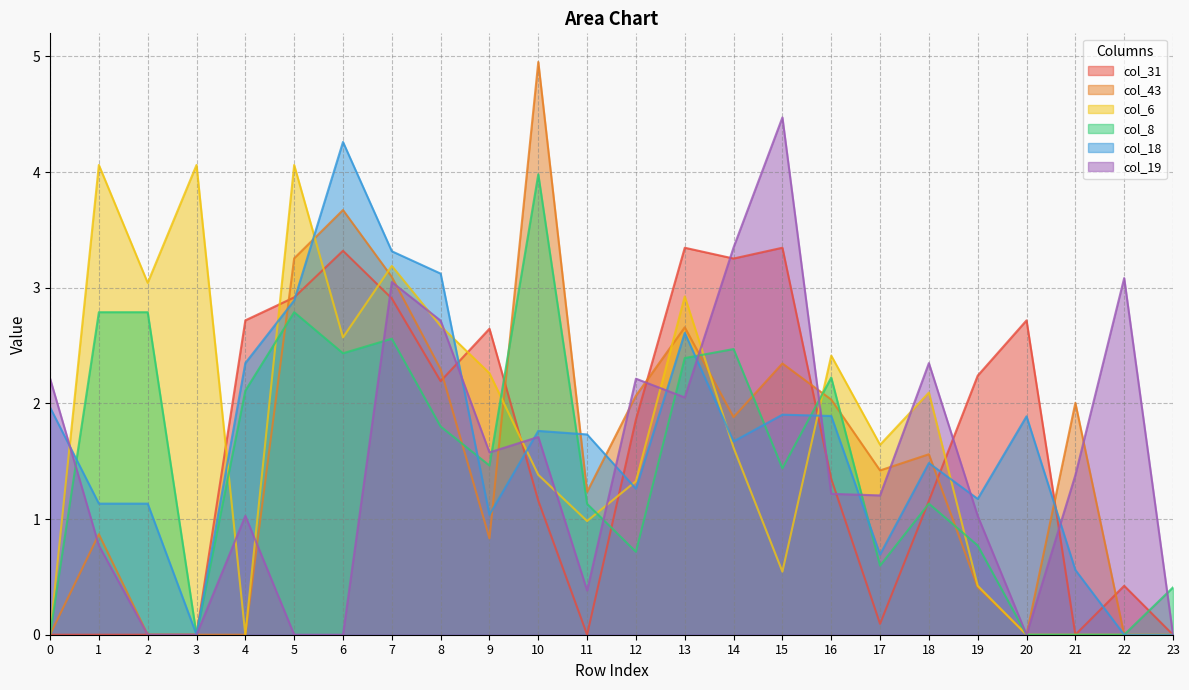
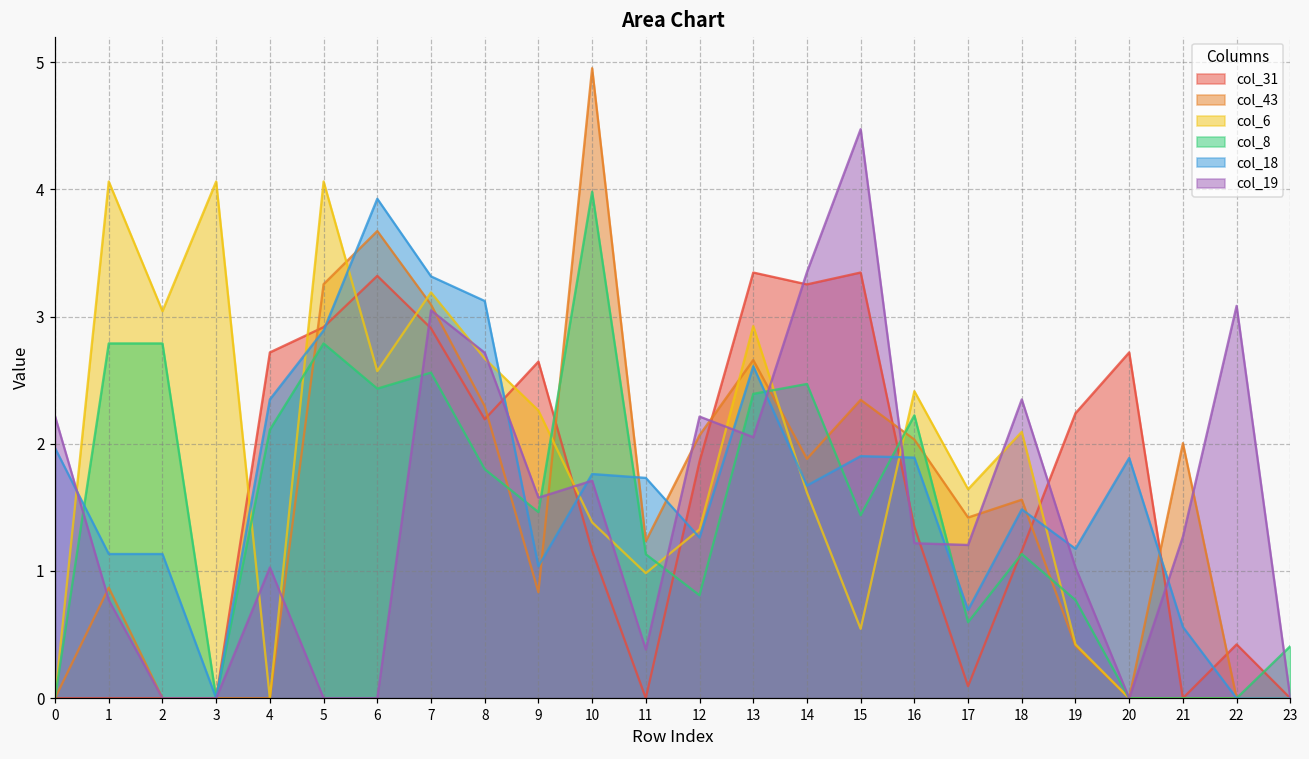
col_18, 6: 4.26 -> 3.93
col_8, 12: 0.72 -> 0.81
col_19, 21: 1.38 -> 1.27
